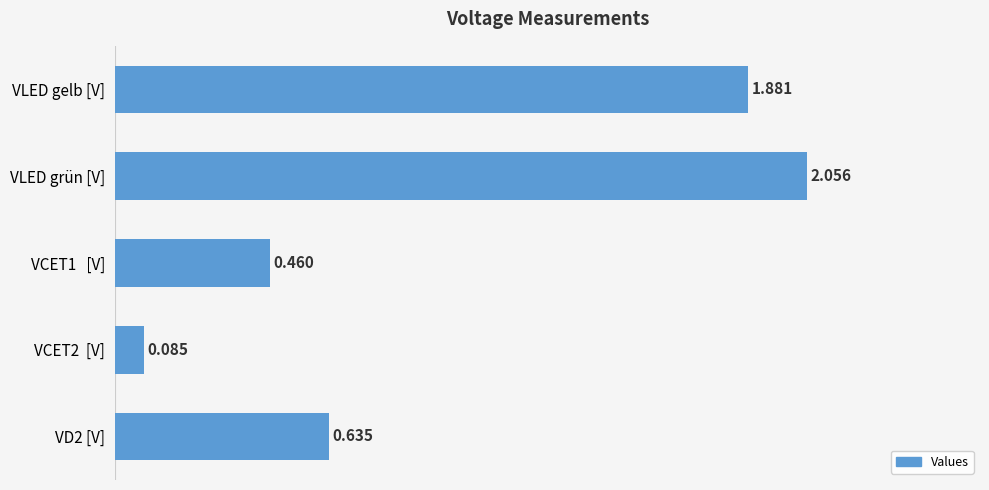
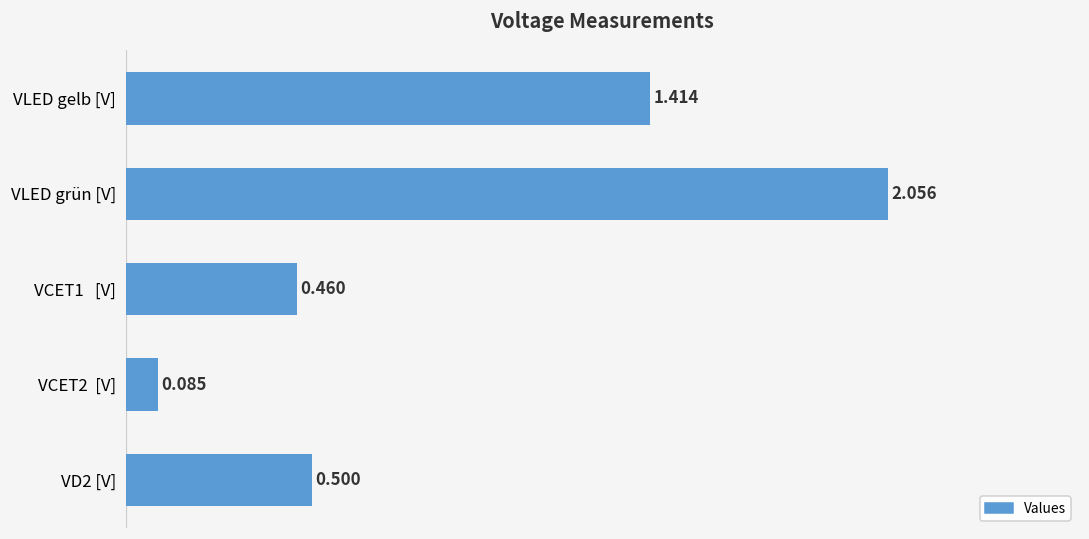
VLED gelb [V]: 1.881 -> 1.414
VD2 [V]: 0.635 -> 0.500
